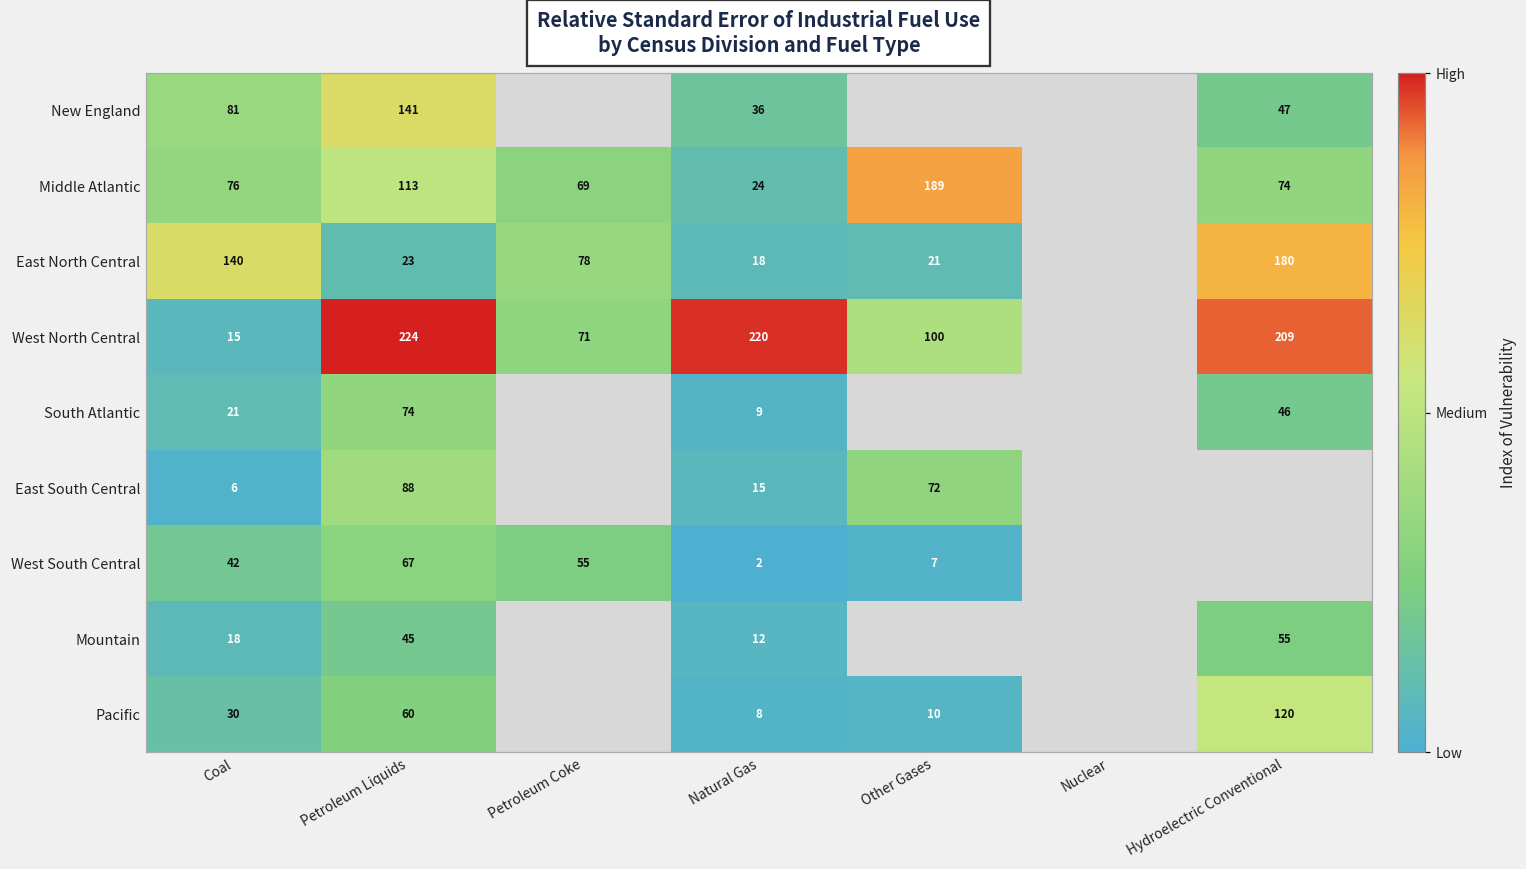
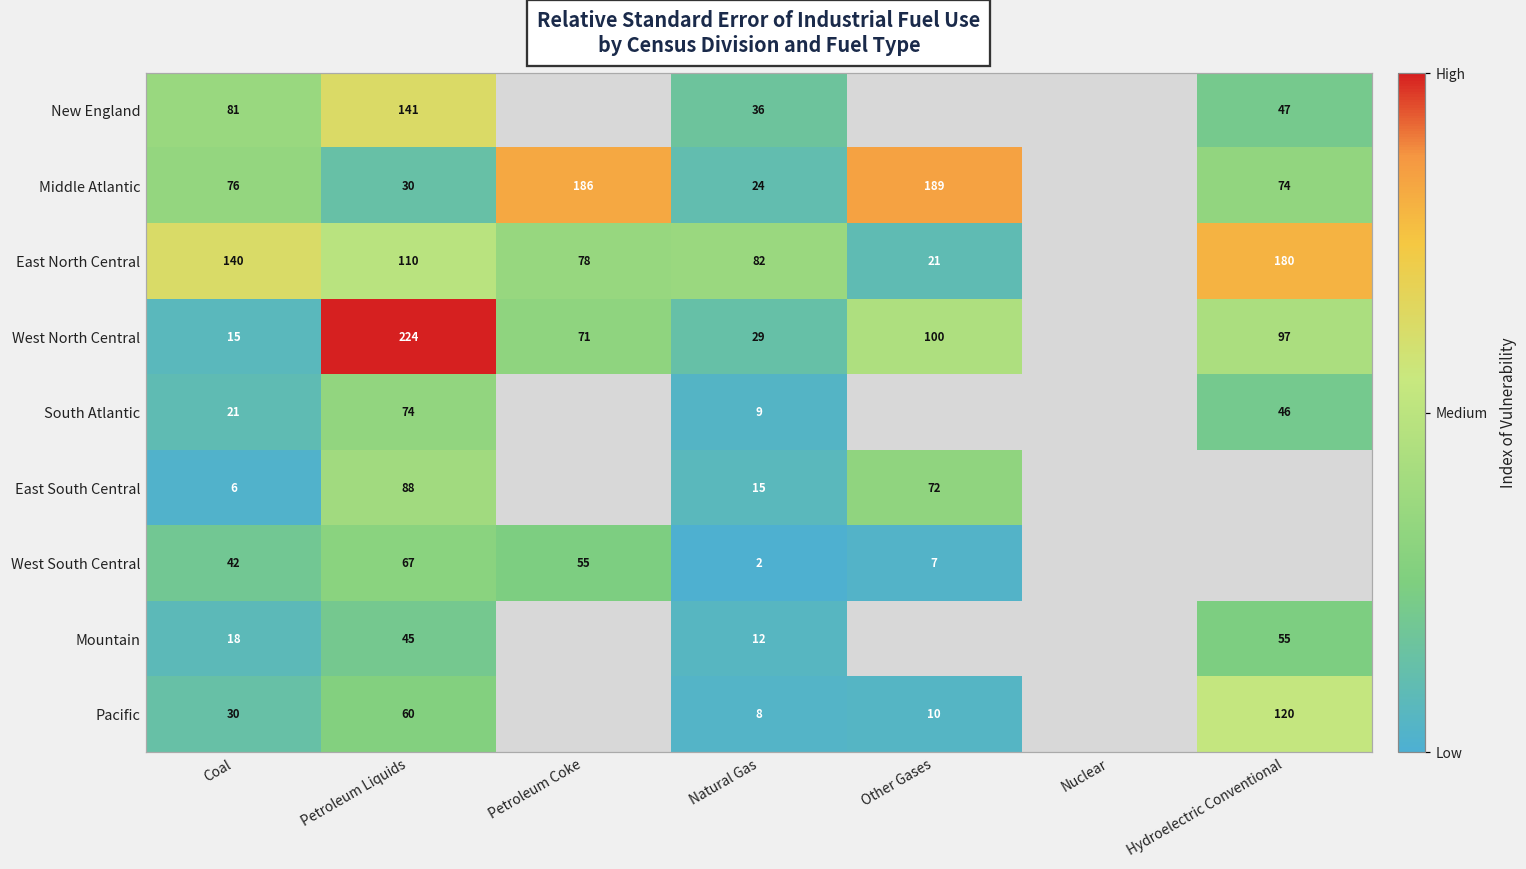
Middle Atlantic, Petroleum Liquids: 113 -> 30
Middle Atlantic, Petroleum Coke: 69 -> 186
East North Central, Petroleum Liquids: 23 -> 110
East North Central, Natural Gas: 18 -> 82
West North Central, Natural Gas: 220 -> 29
West North Central, Hydroelectric Conventional: 209 -> 97
